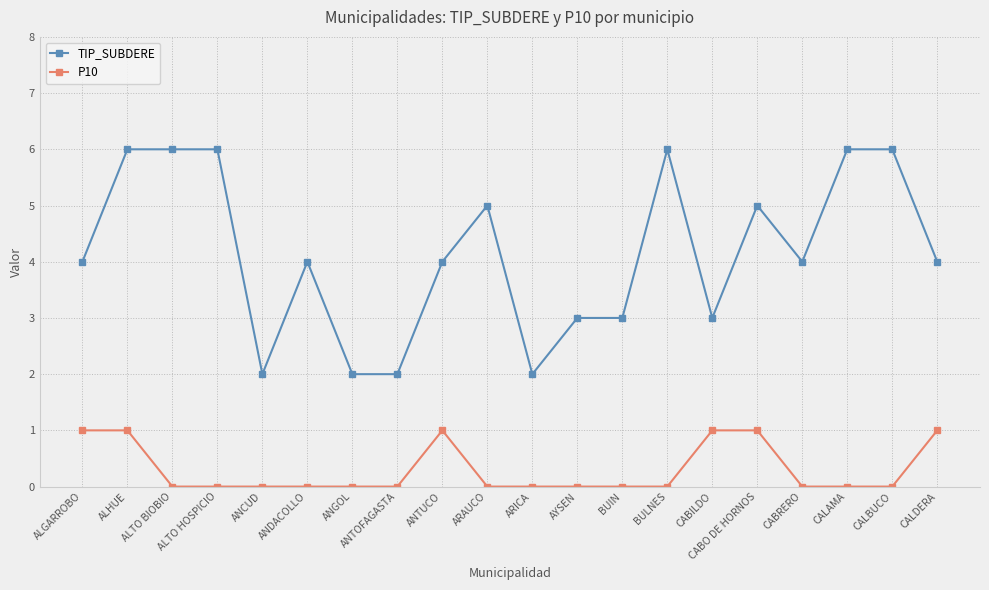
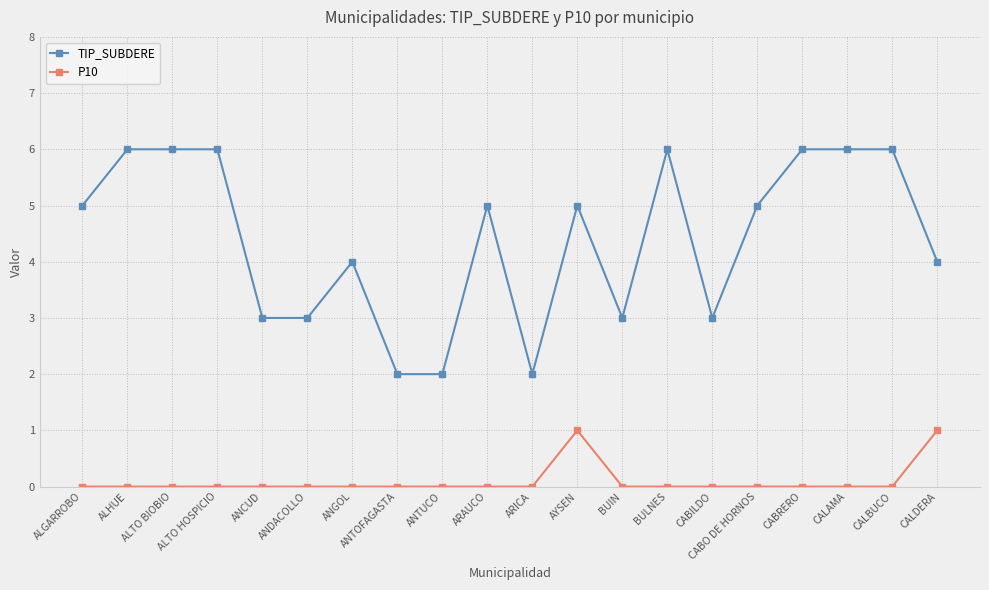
TIP_SUBDERE, ALGARROBO: 4 -> 5
P10, ALGARROBO: 1 -> 0
P10, ALHUE: 1 -> 0
TIP_SUBDERE, ANCUD: 2 -> 3
TIP_SUBDERE, ANDACOLLO: 4 -> 3
TIP_SUBDERE, ANGOL: 2 -> 4
TIP_SUBDERE, ANTUCO: 4 -> 2
P10, ANTUCO: 1 -> 0
TIP_SUBDERE, AYSEN: 3 -> 5
P10, AYSEN: 0 -> 1
P10, CABILDO: 1 -> 0
P10, CABO DE HORNOS: 1 -> 0
TIP_SUBDERE, CABRERO: 4 -> 6
